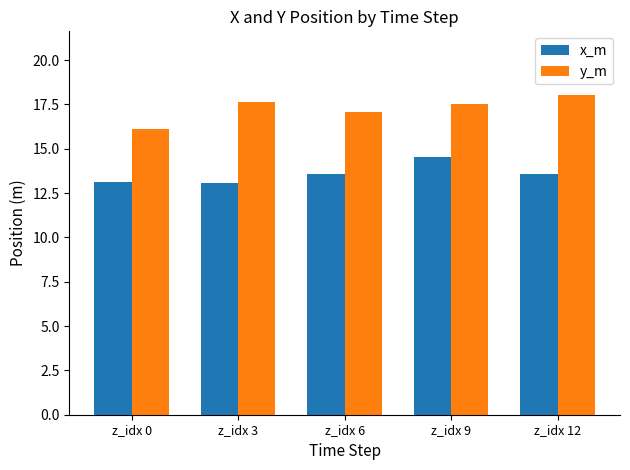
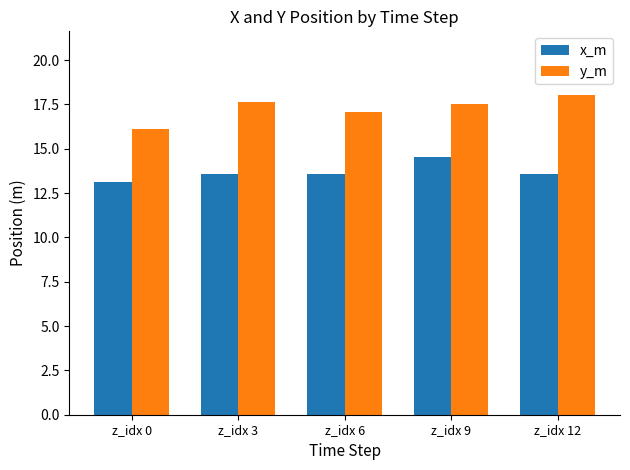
x_m, z_idx 3: 13.1 -> 13.6
